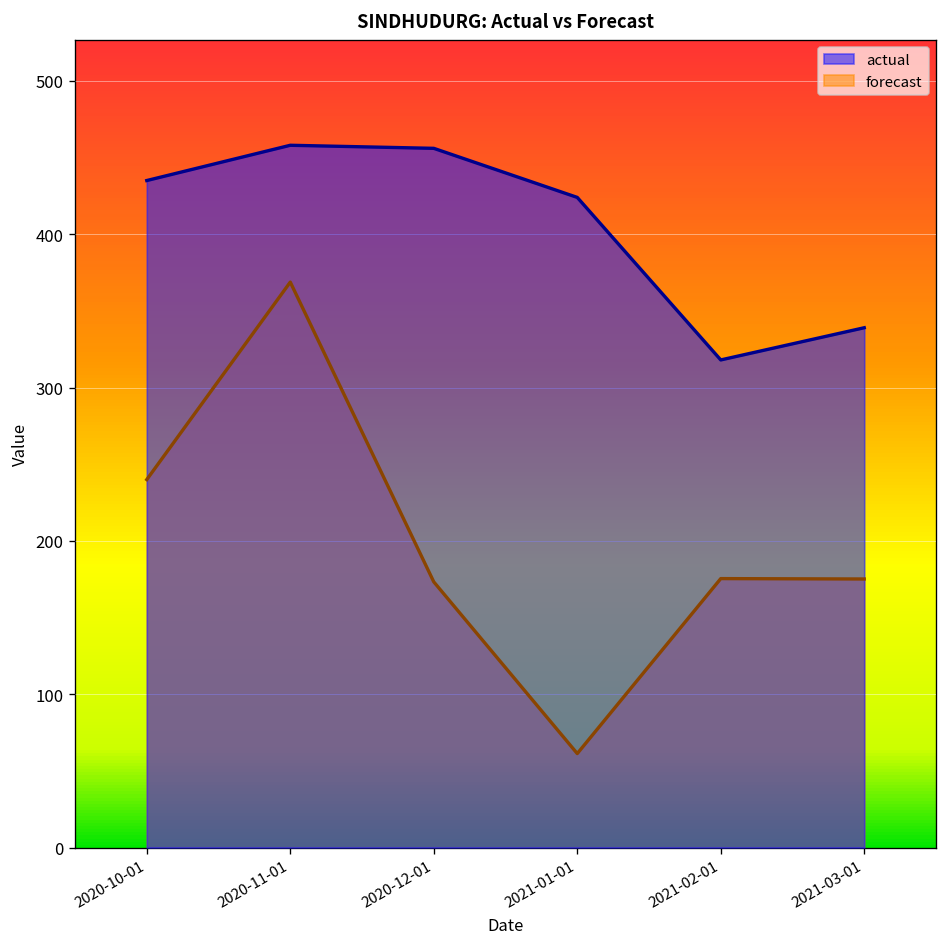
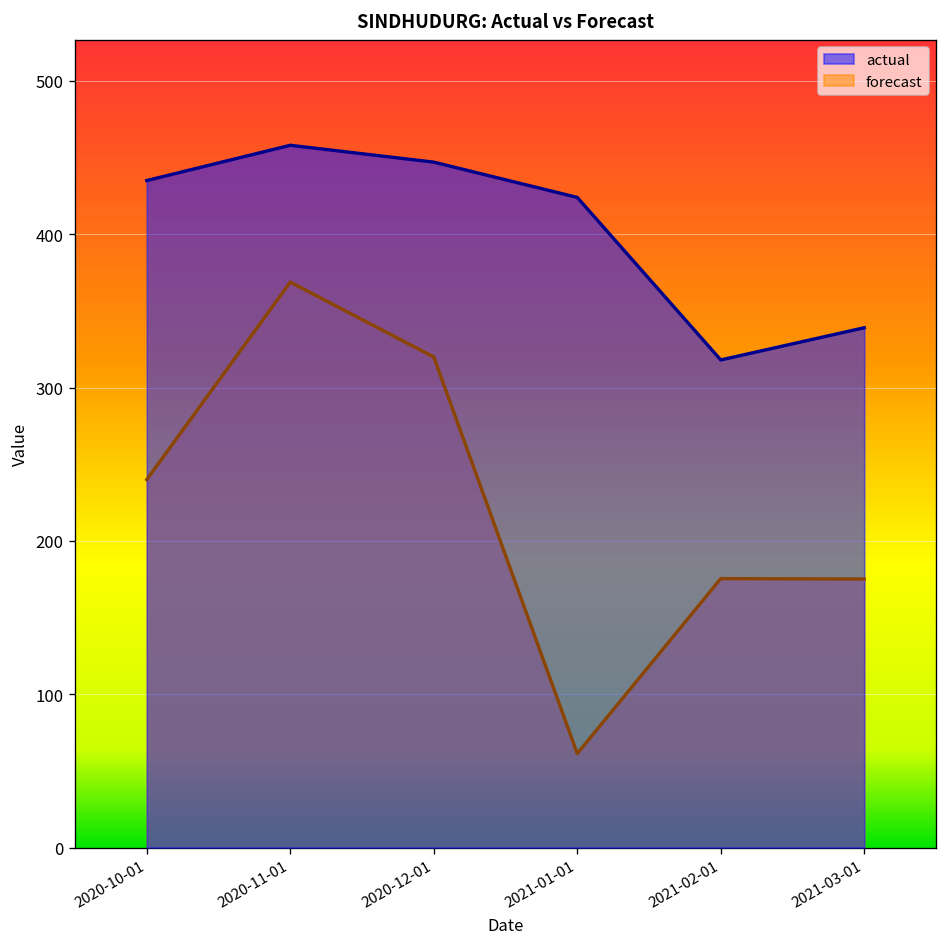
actual, 2020-12-01: 456 -> 447
forecast, 2020-12-01: 173 -> 320
